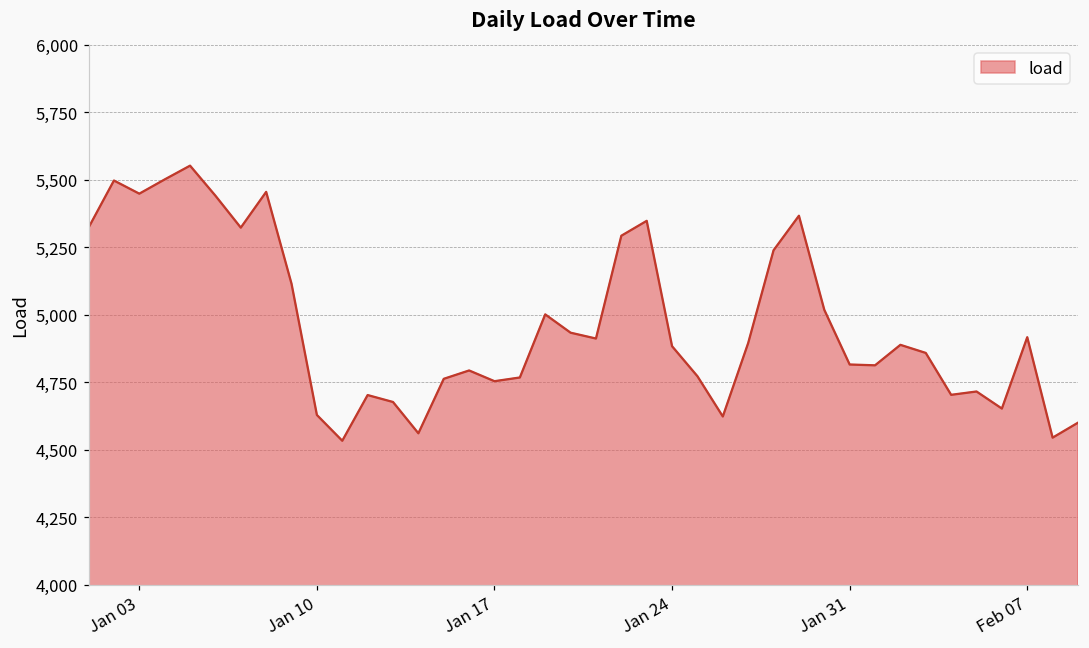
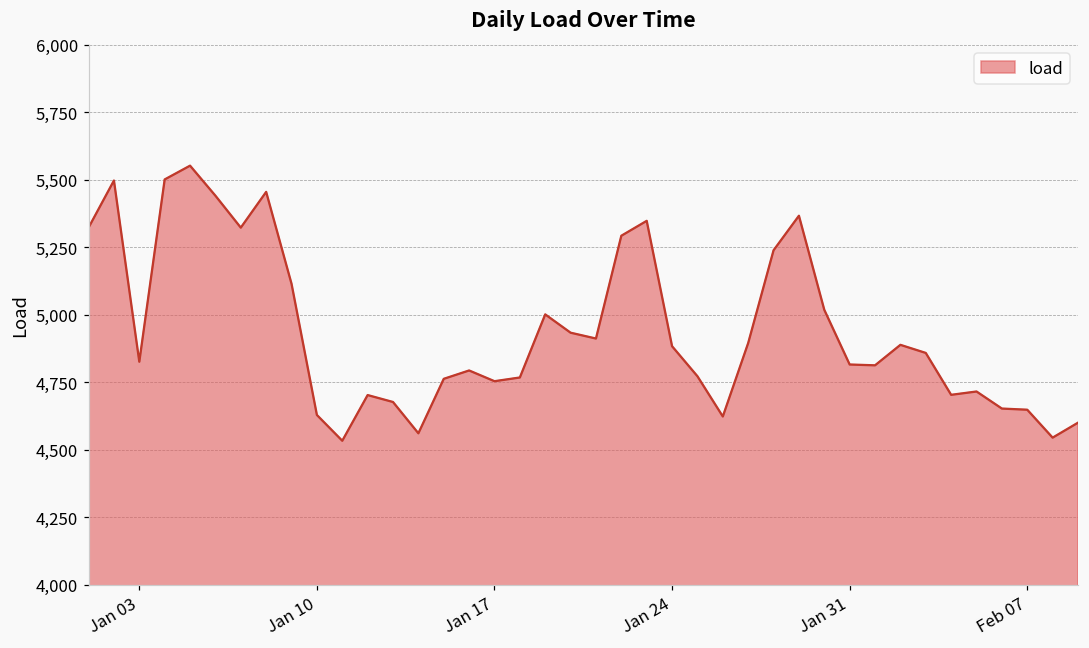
Jan 03: 5,450 -> 4,830
Feb 07: 4,920 -> 4,650
